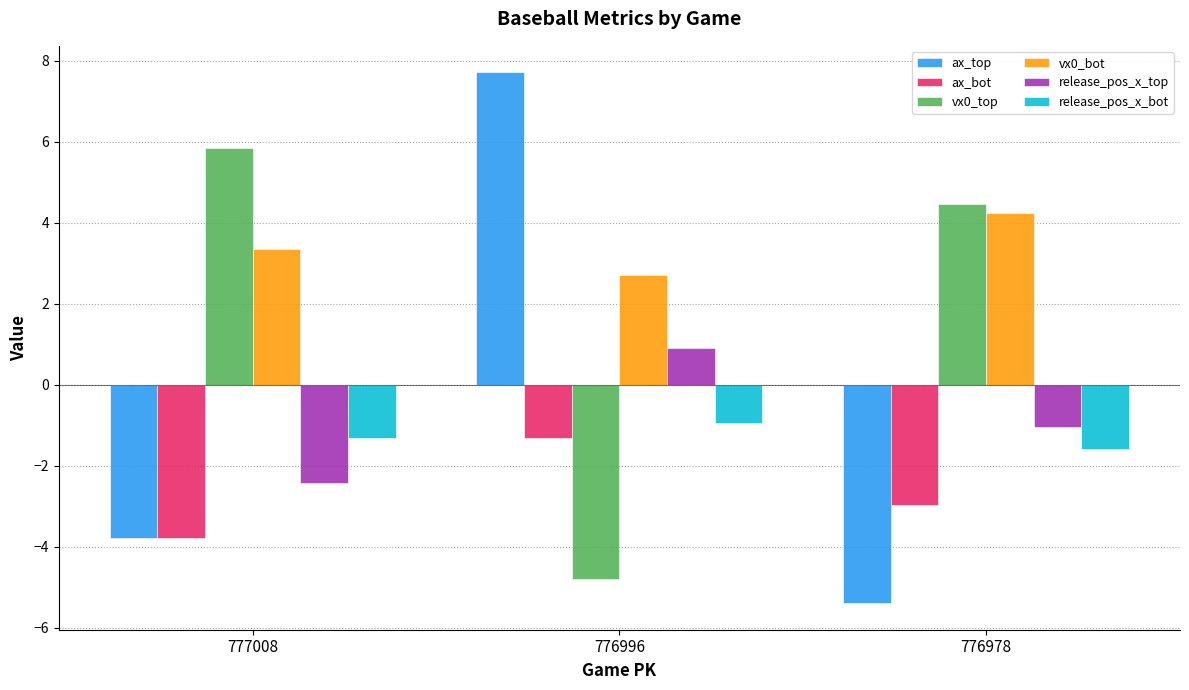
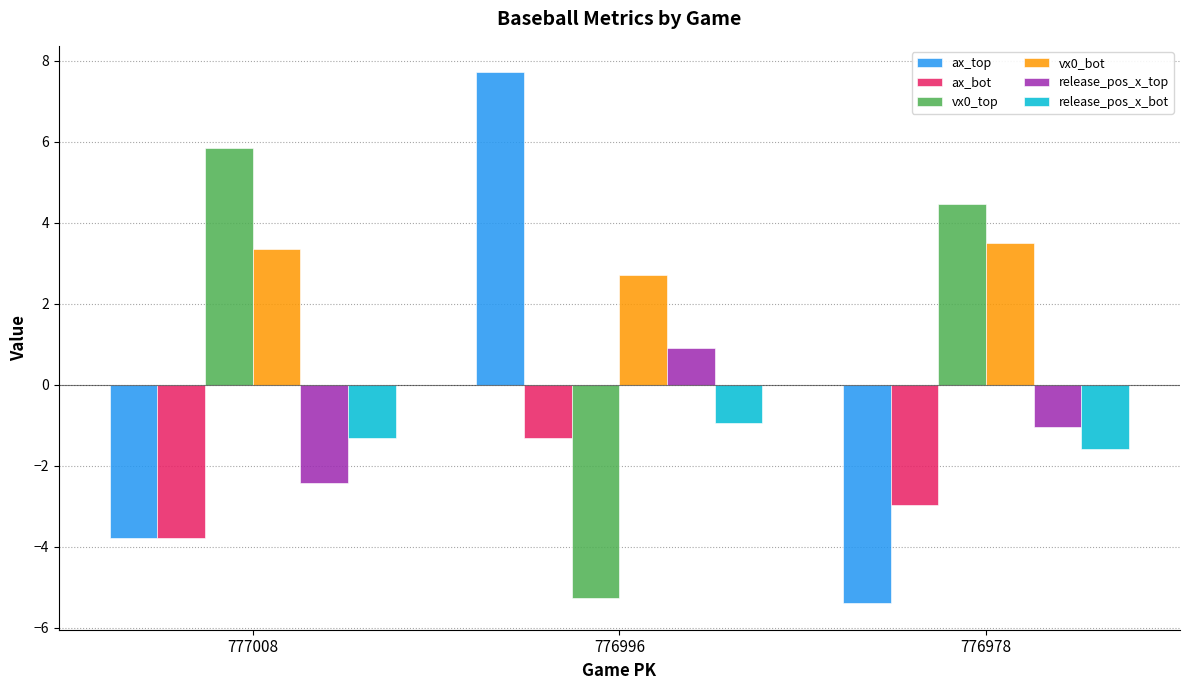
vx0_top, 776996: -4.8 -> -5.3
vx0_bot, 776978: 4.2 -> 3.5
